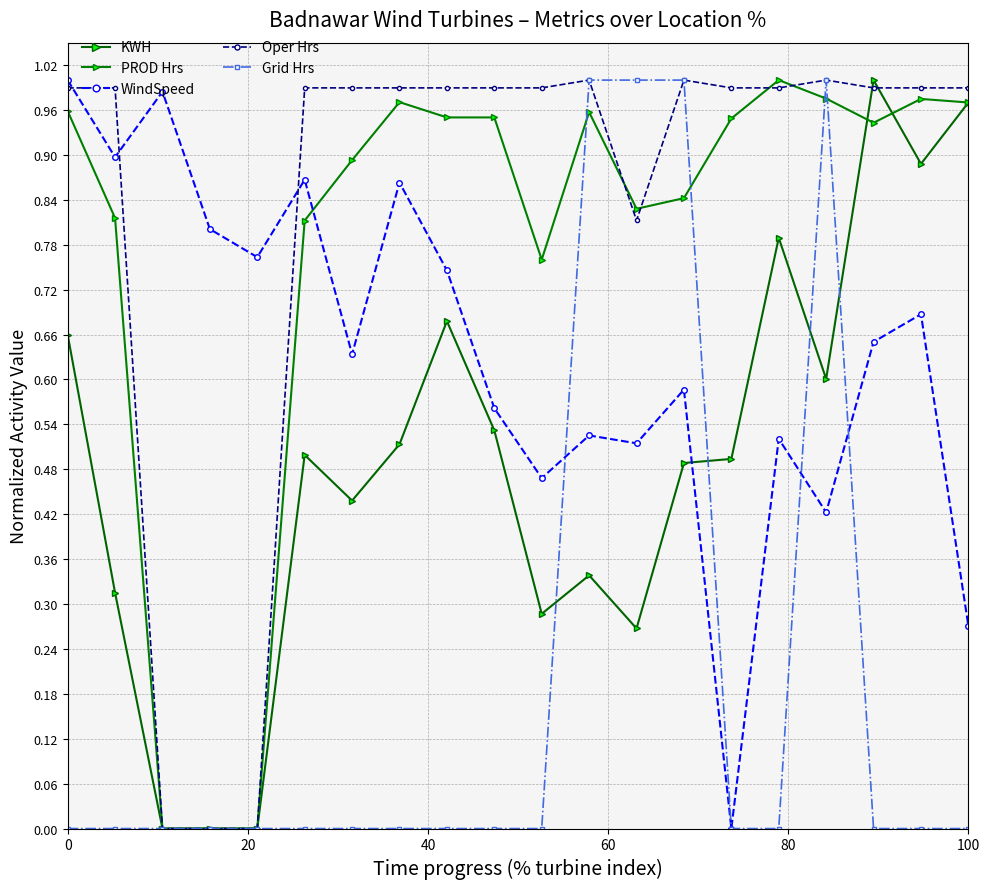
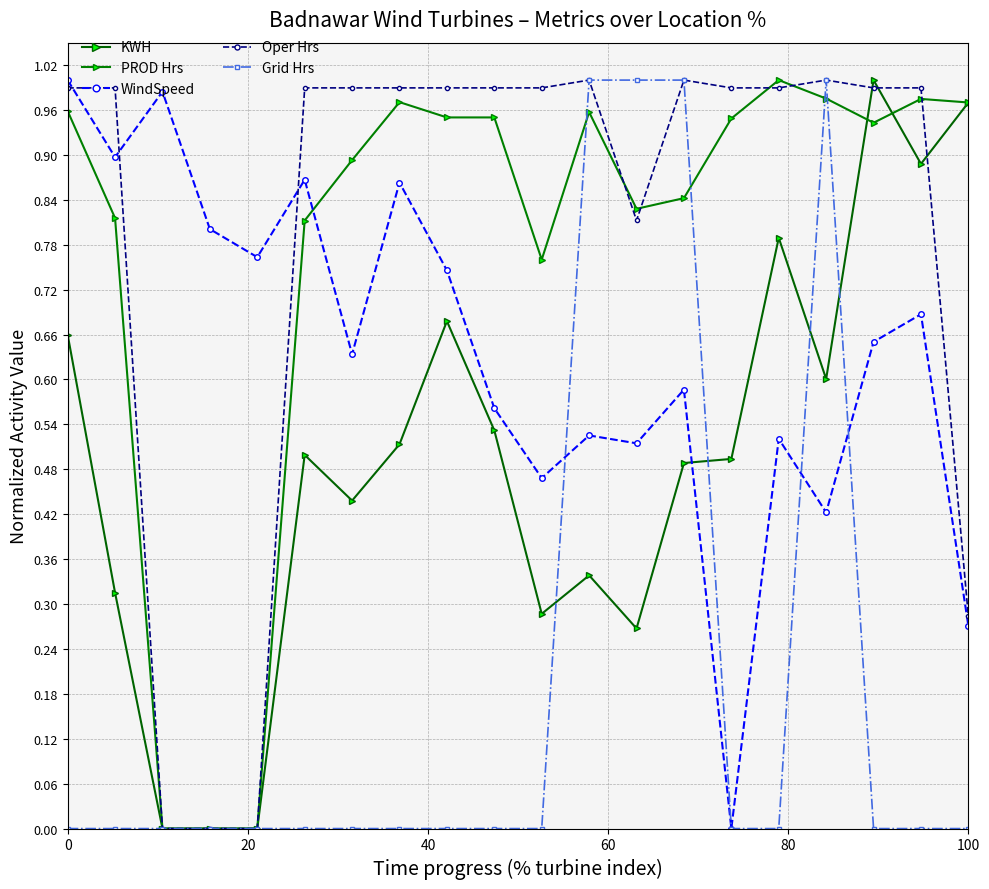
Oper Hrs, 100: 0.99 -> 0.28
